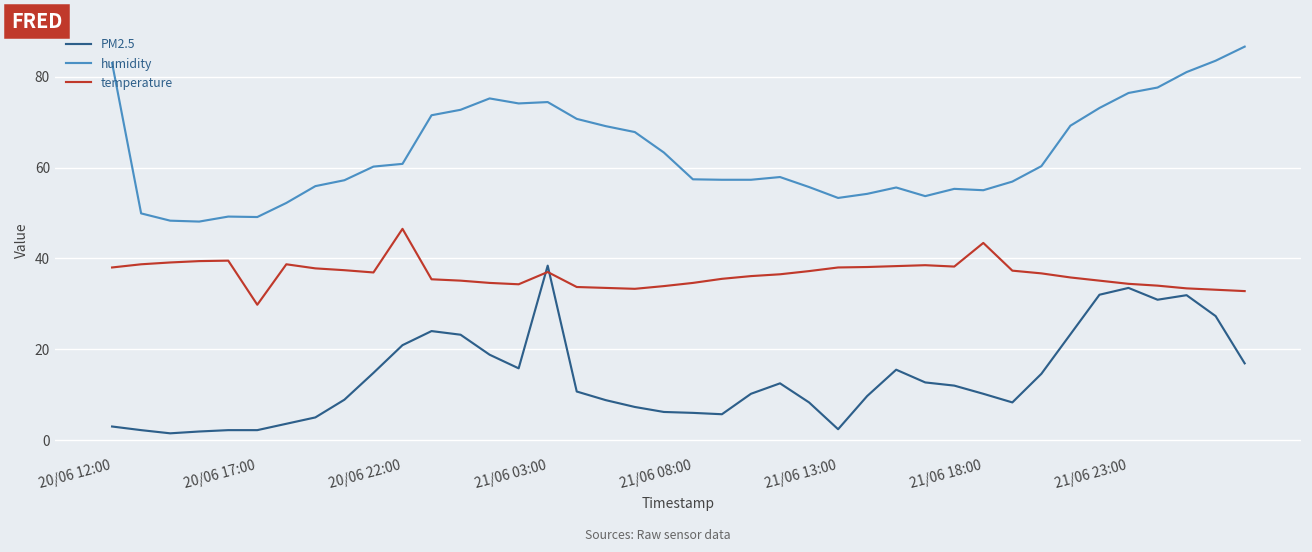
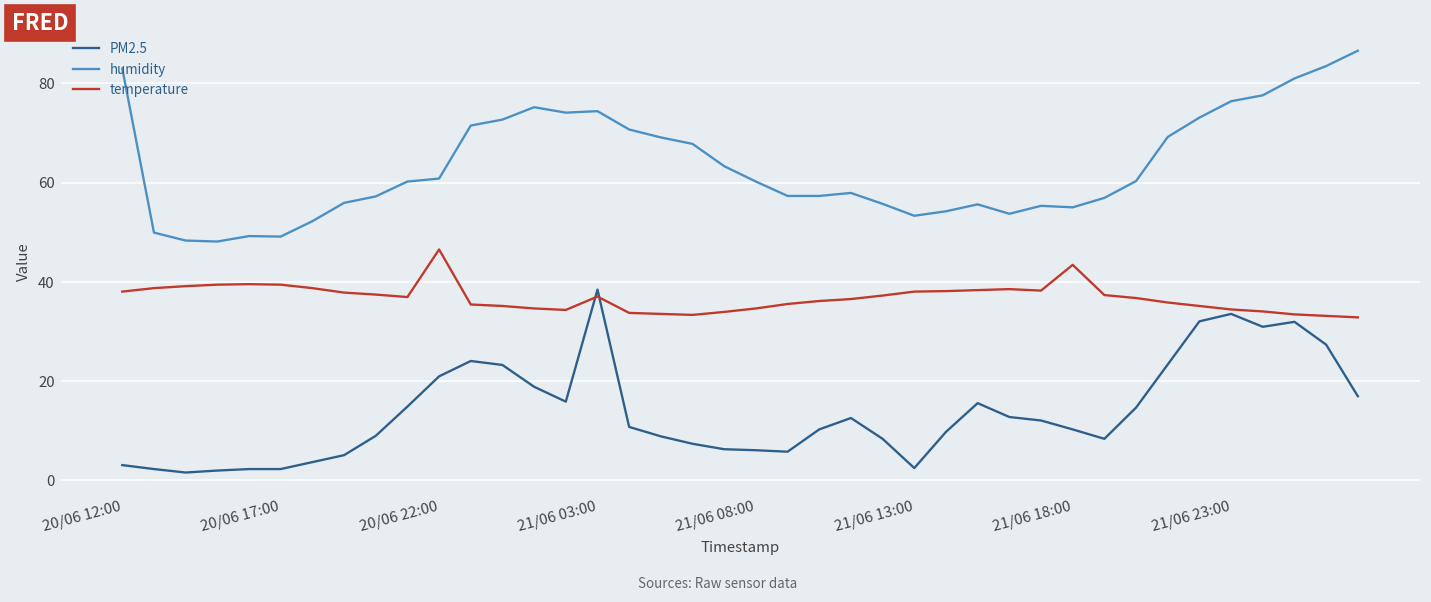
temperature, 20/06 17:00: 30 -> 39
humidity, 21/06 08:00: 57 -> 60
